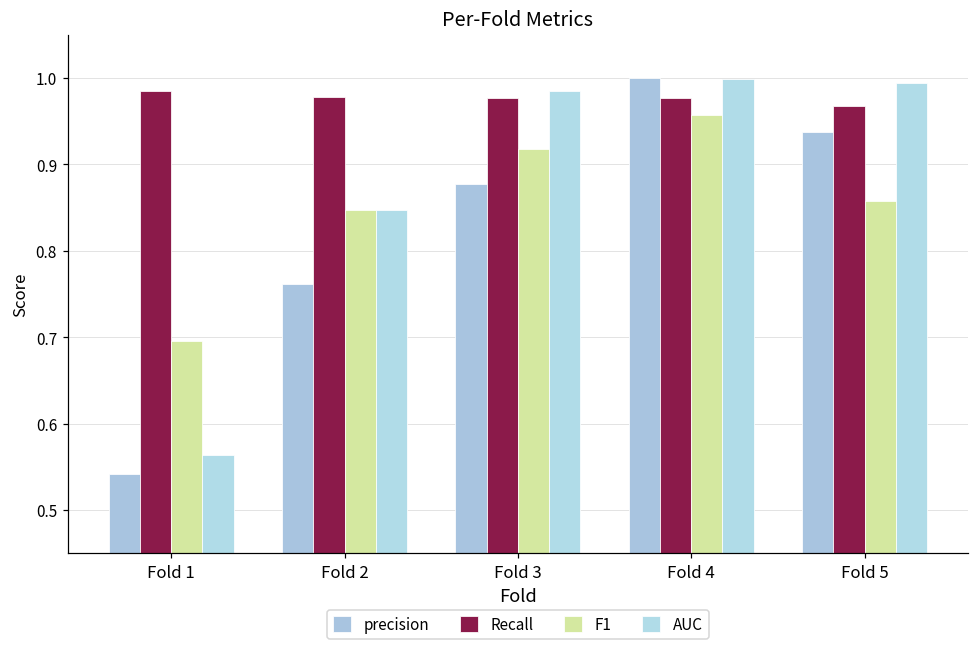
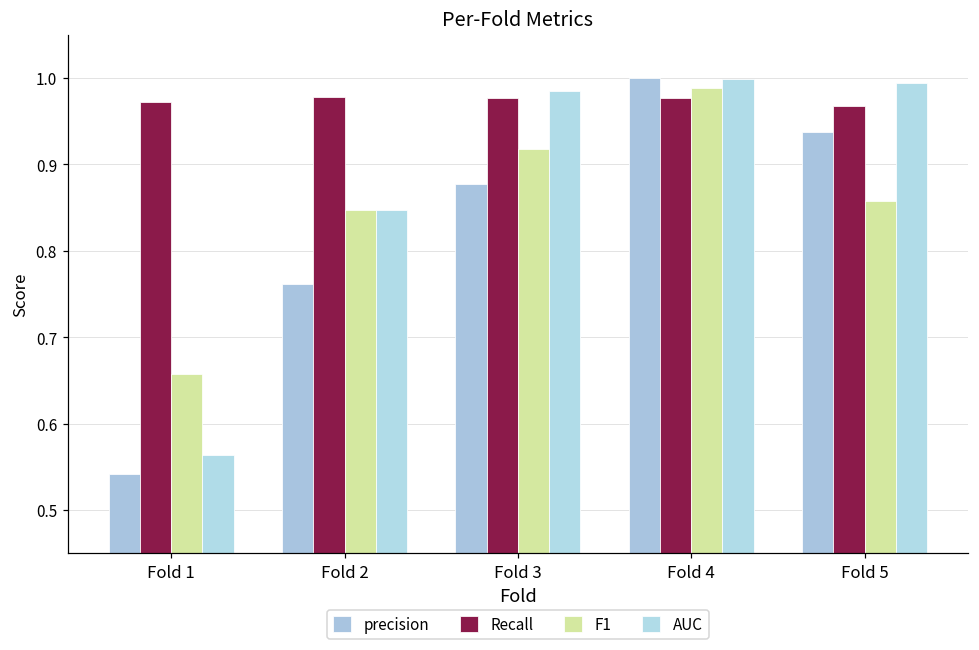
Recall, Fold 1: 0.98 -> 0.97
F1, Fold 1: 0.70 -> 0.66
F1, Fold 4: 0.96 -> 0.99
